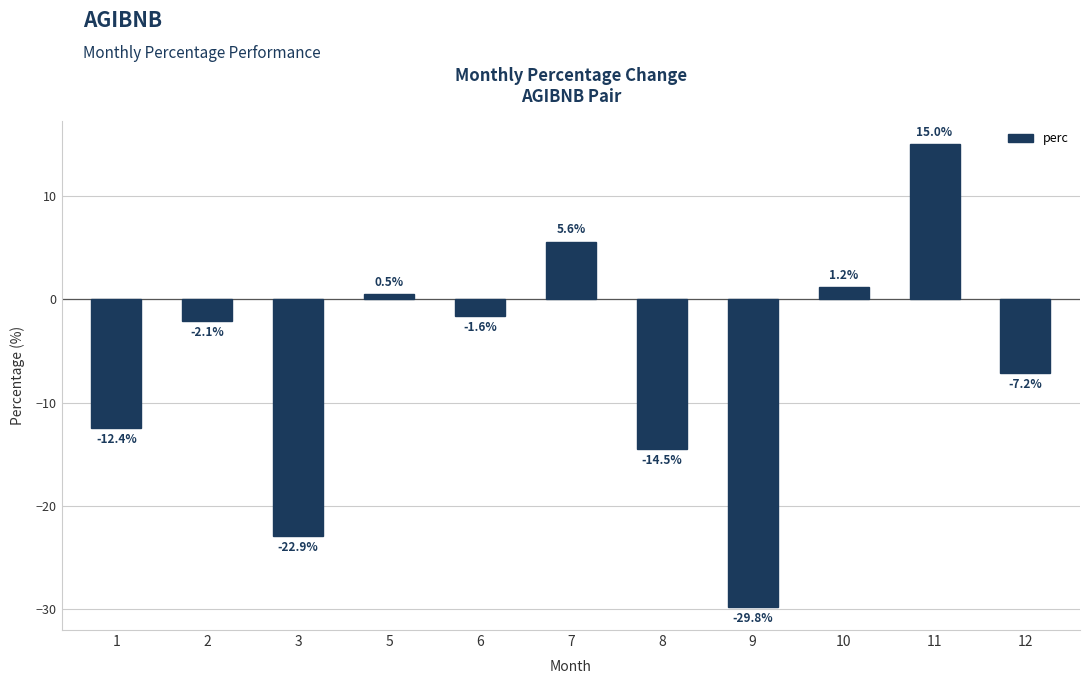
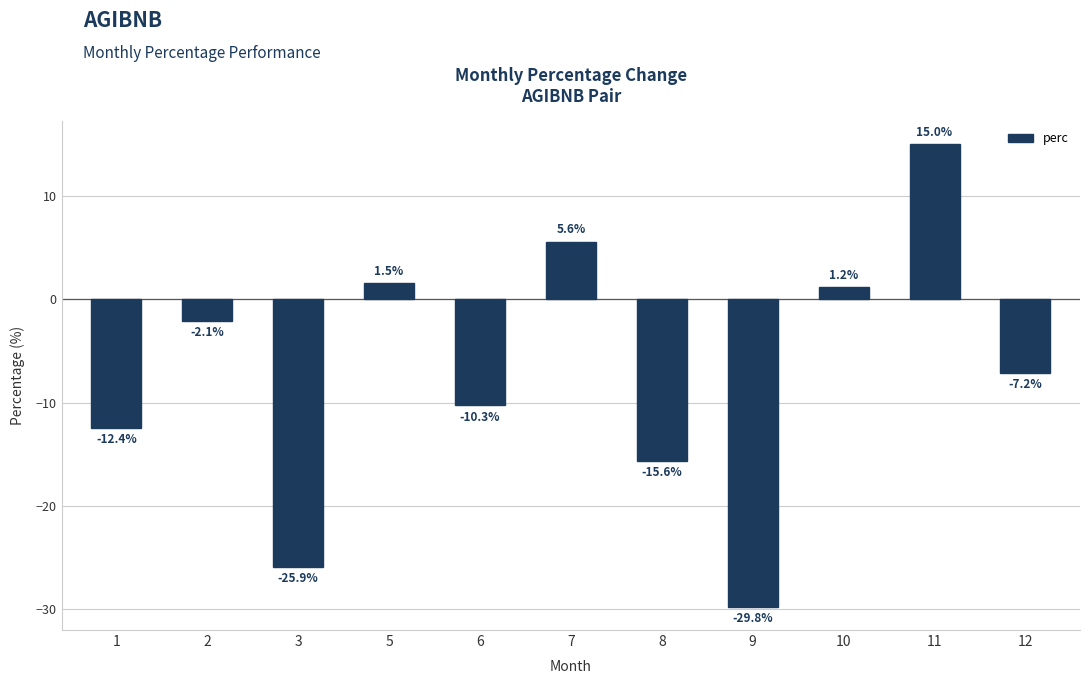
3: -22.9% -> -25.9%
5: 0.5% -> 1.5%
6: -1.6% -> -10.3%
8: -14.5% -> -15.6%
